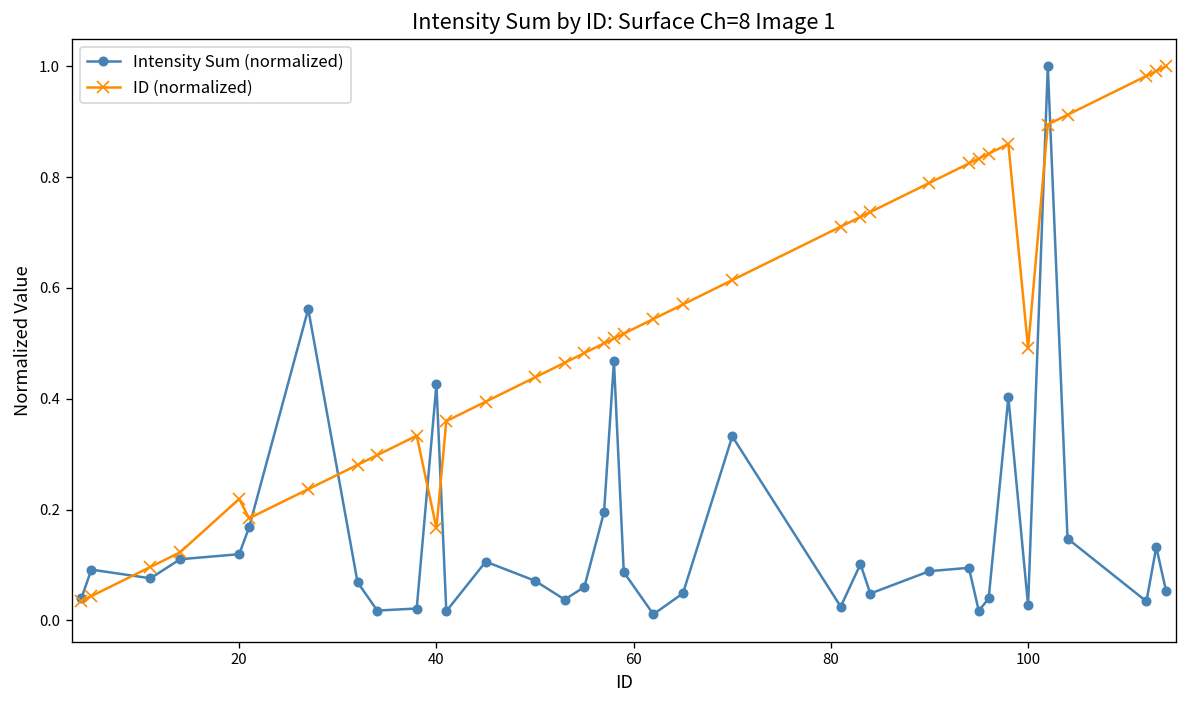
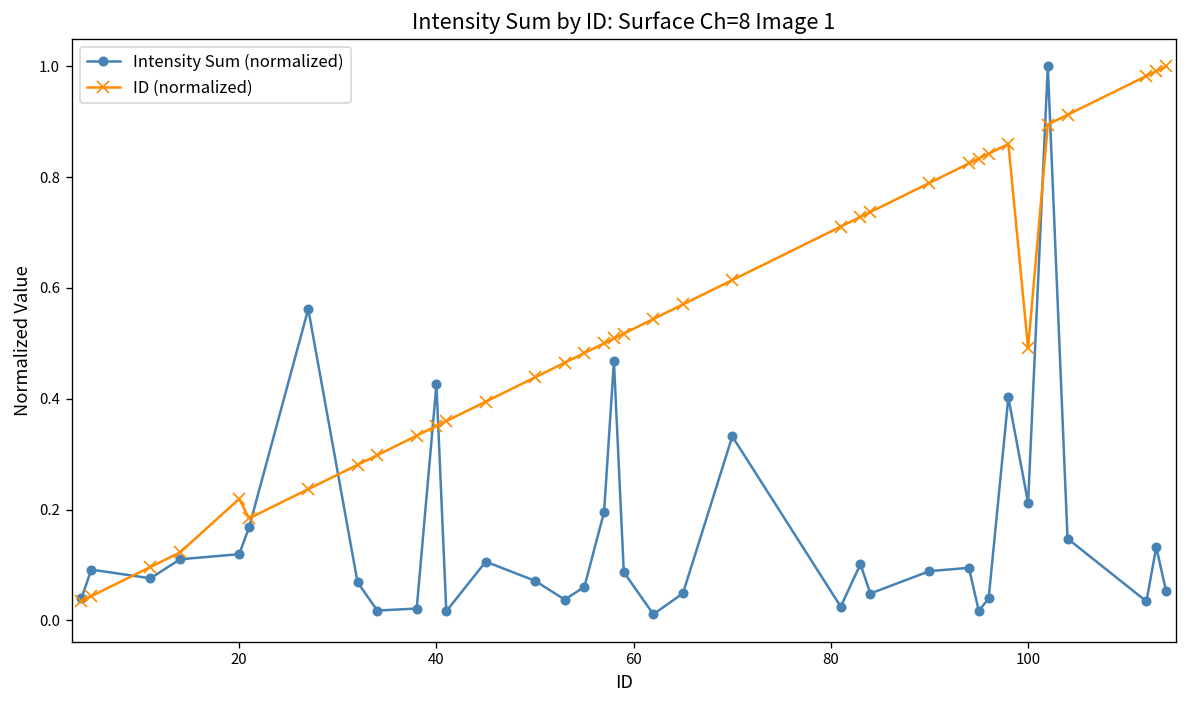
ID (normalized), 40: 0.17 -> 0.35
Intensity Sum (normalized), 100: 0.03 -> 0.21
